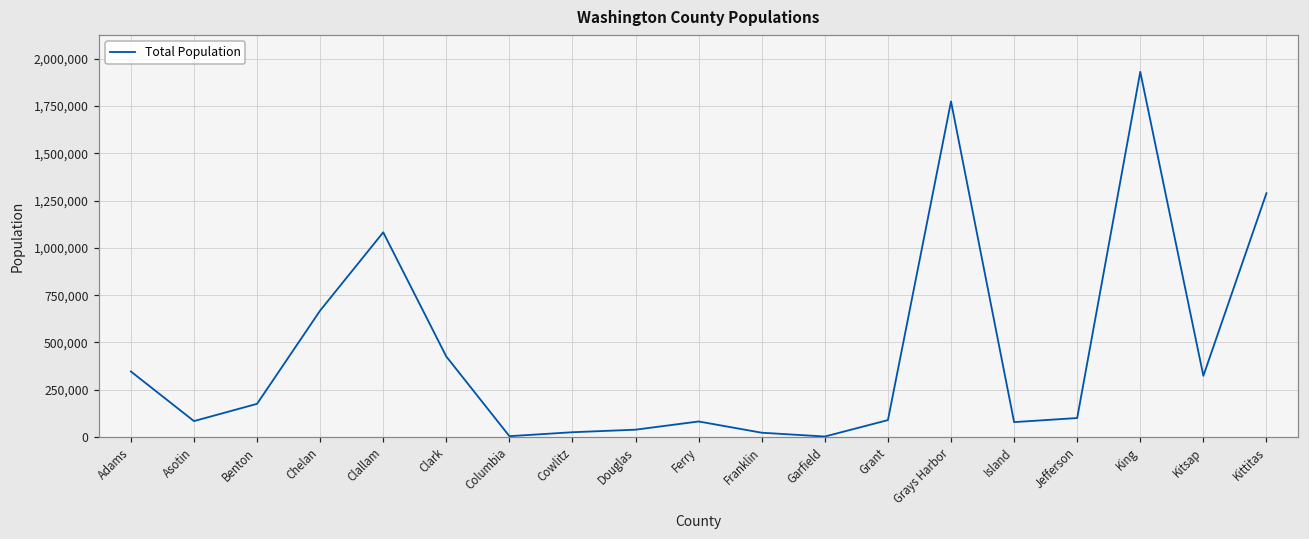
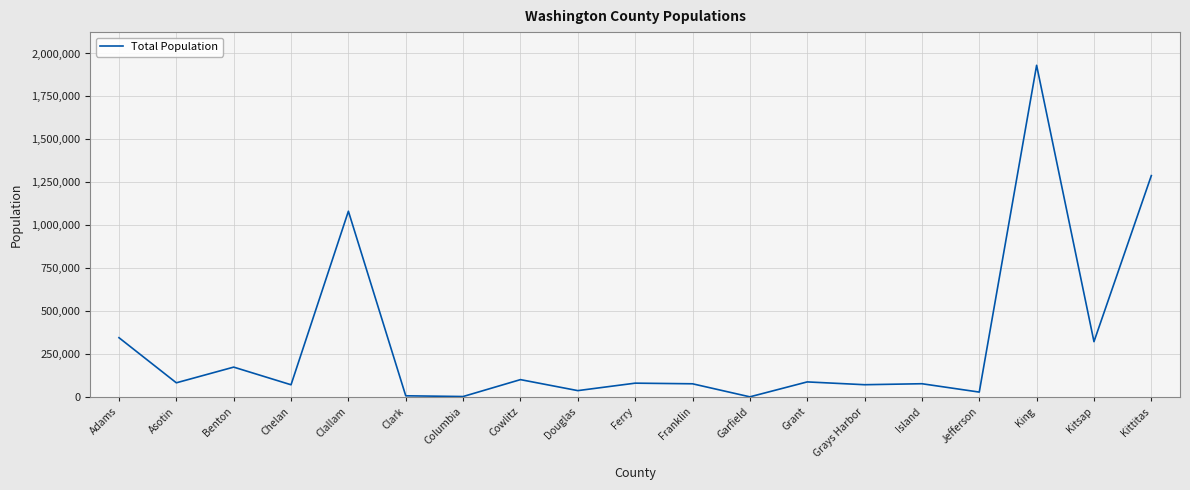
Chelan: 670,000 -> 70,000
Clark: 430,000 -> 10,000
Cowlitz: 20,000 -> 100,000
Franklin: 20,000 -> 80,000
Grays Harbor: 1,770,000 -> 70,000
Jefferson: 100,000 -> 30,000
